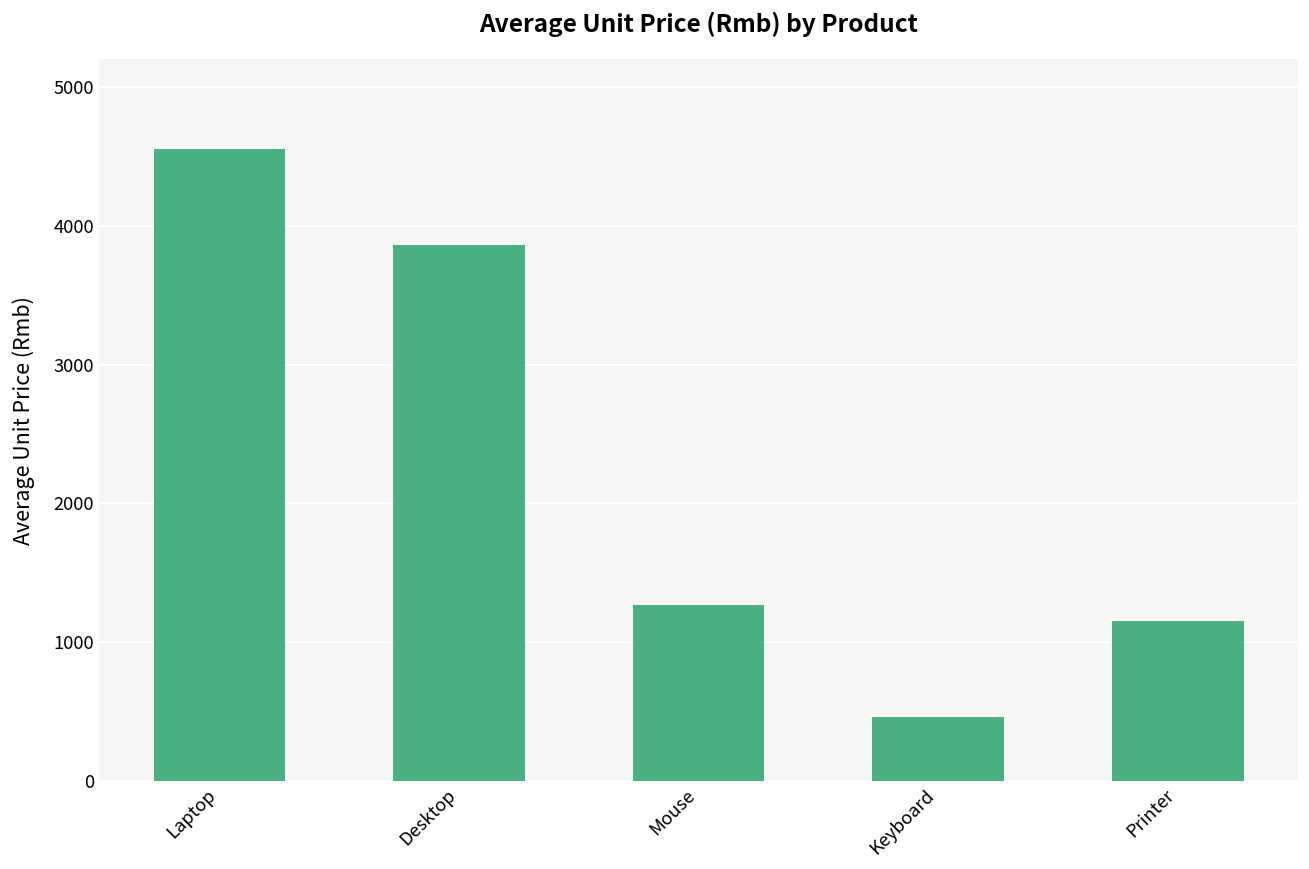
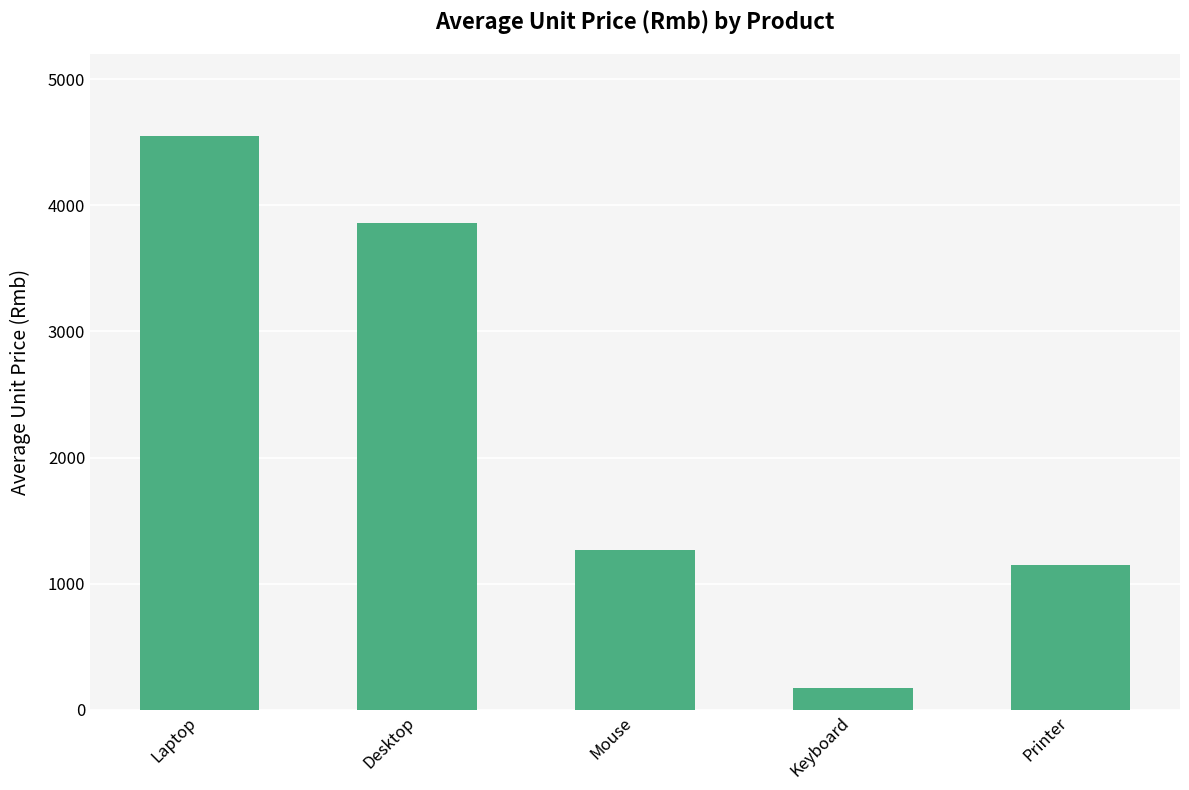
Keyboard: 460 -> 180
